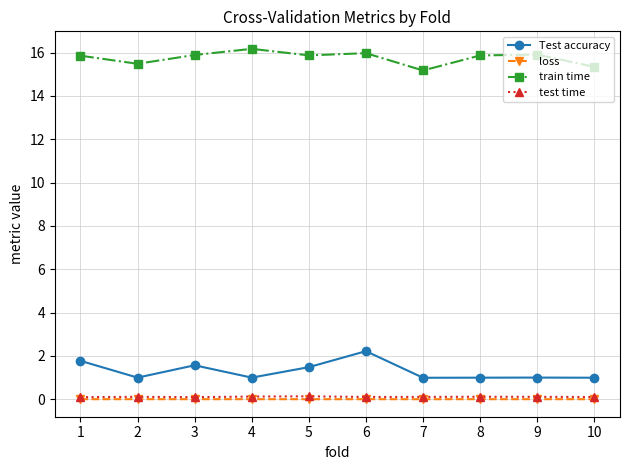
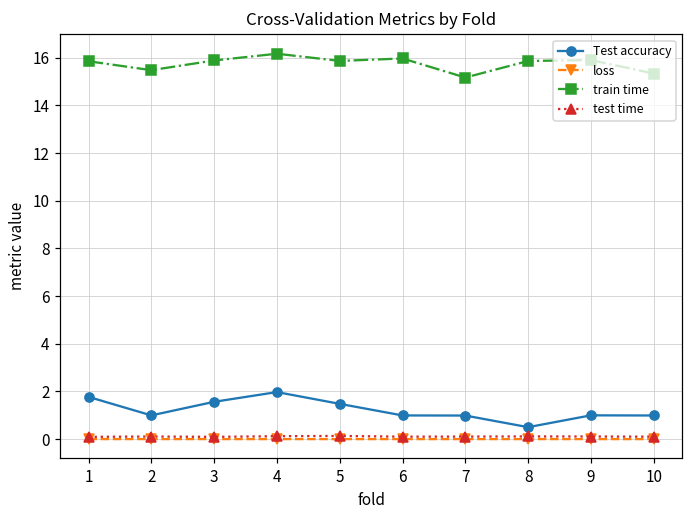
Test accuracy, 4: 1.0 -> 2.0
Test accuracy, 6: 2.2 -> 1.0
Test accuracy, 8: 1.0 -> 0.5
